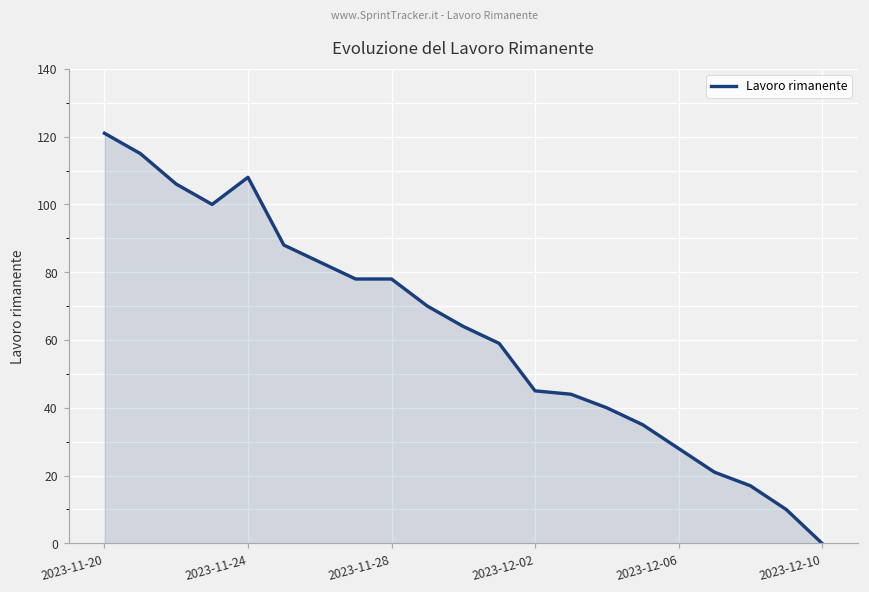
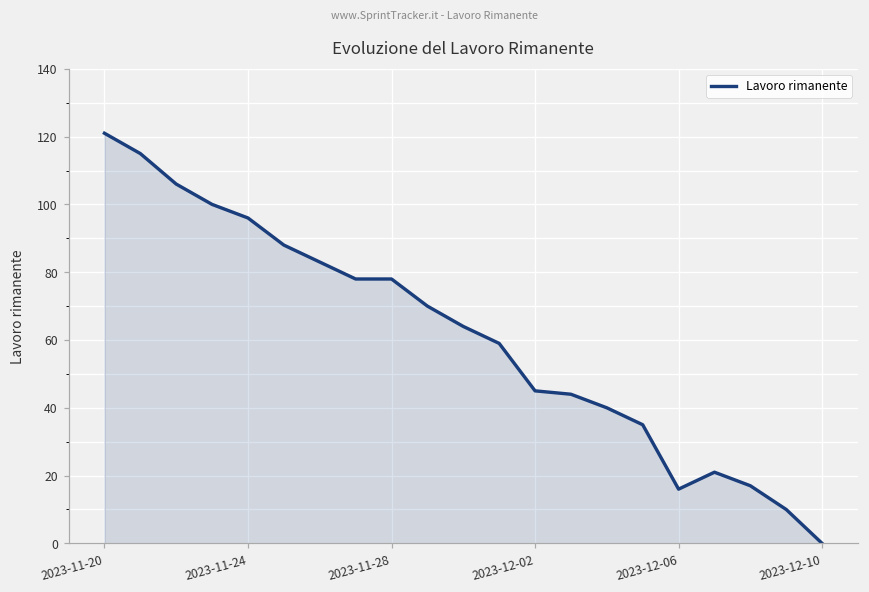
2023-11-24: 108 -> 96
2023-12-06: 28 -> 16
